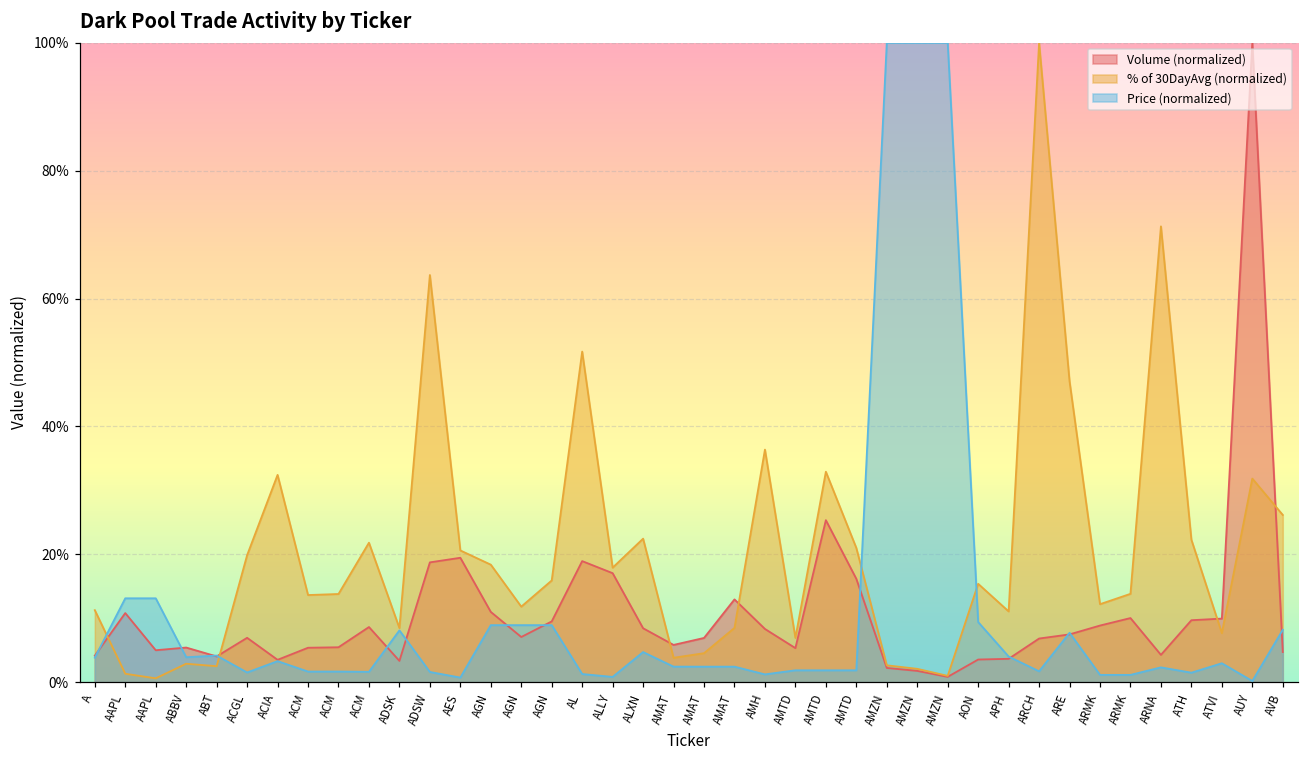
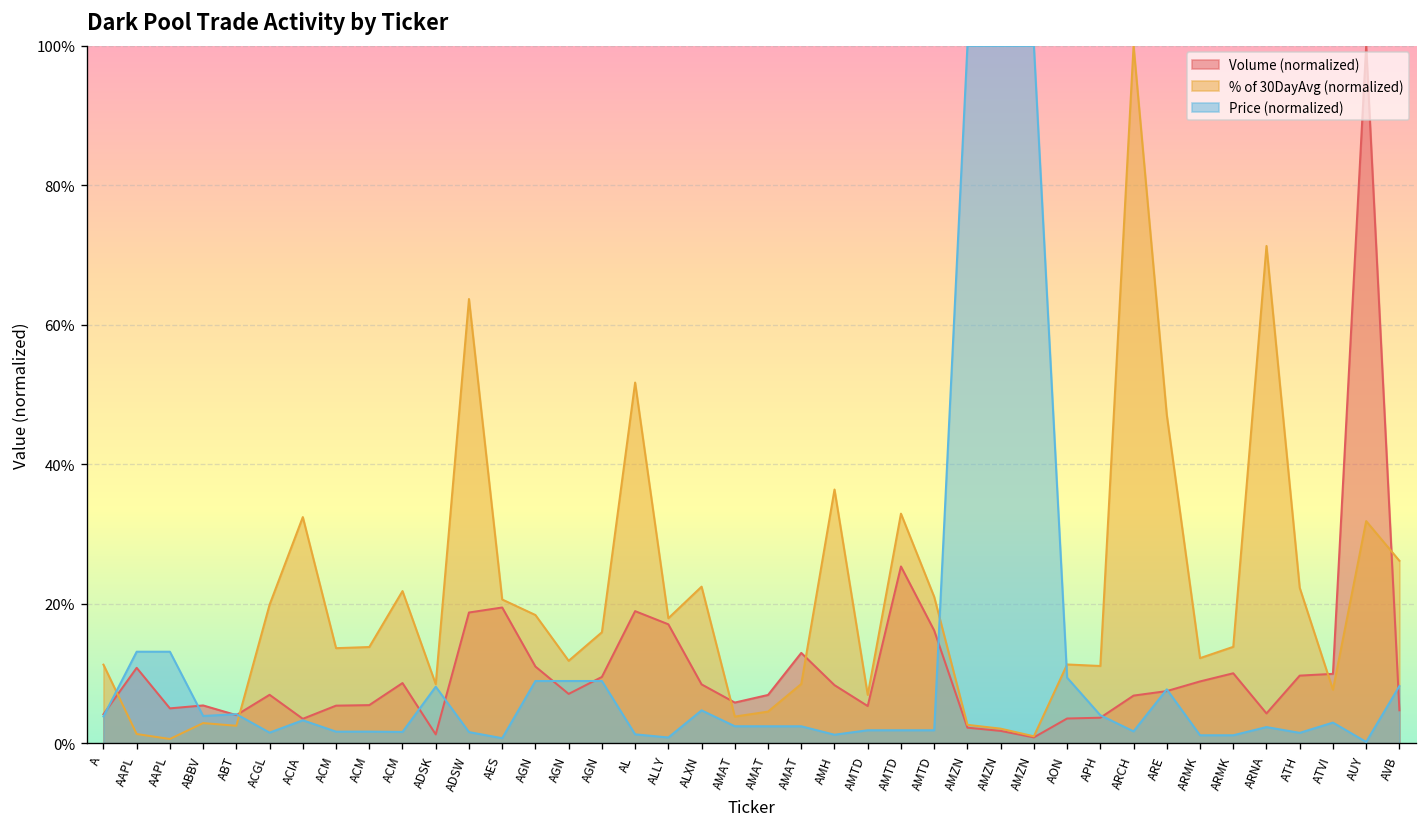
Volume (normalized), ADSK: 3% -> 1%
% of 30DayAvg (normalized), AON: 15% -> 11%
